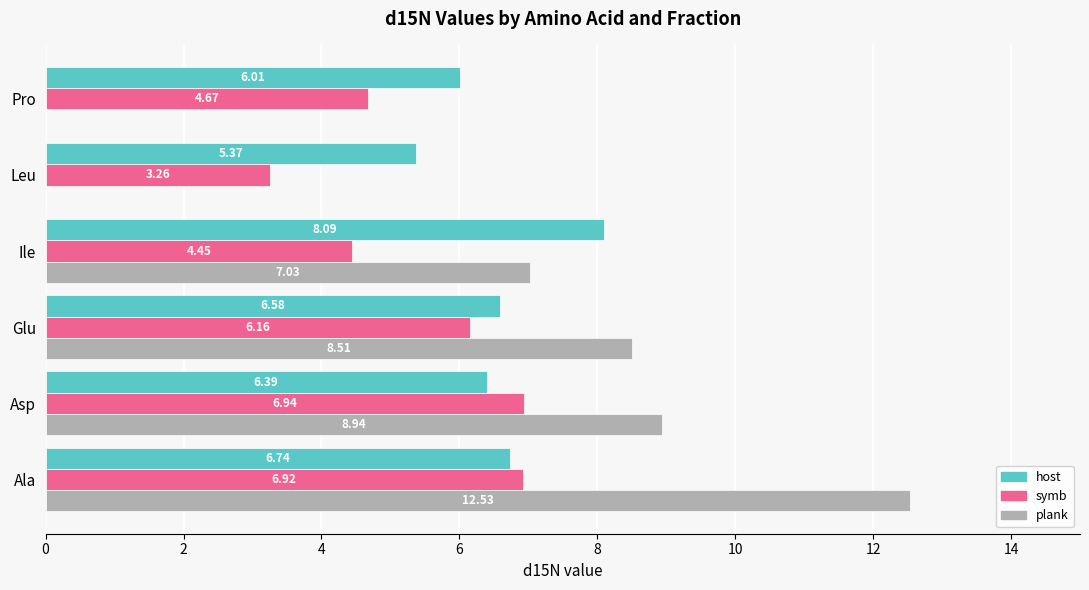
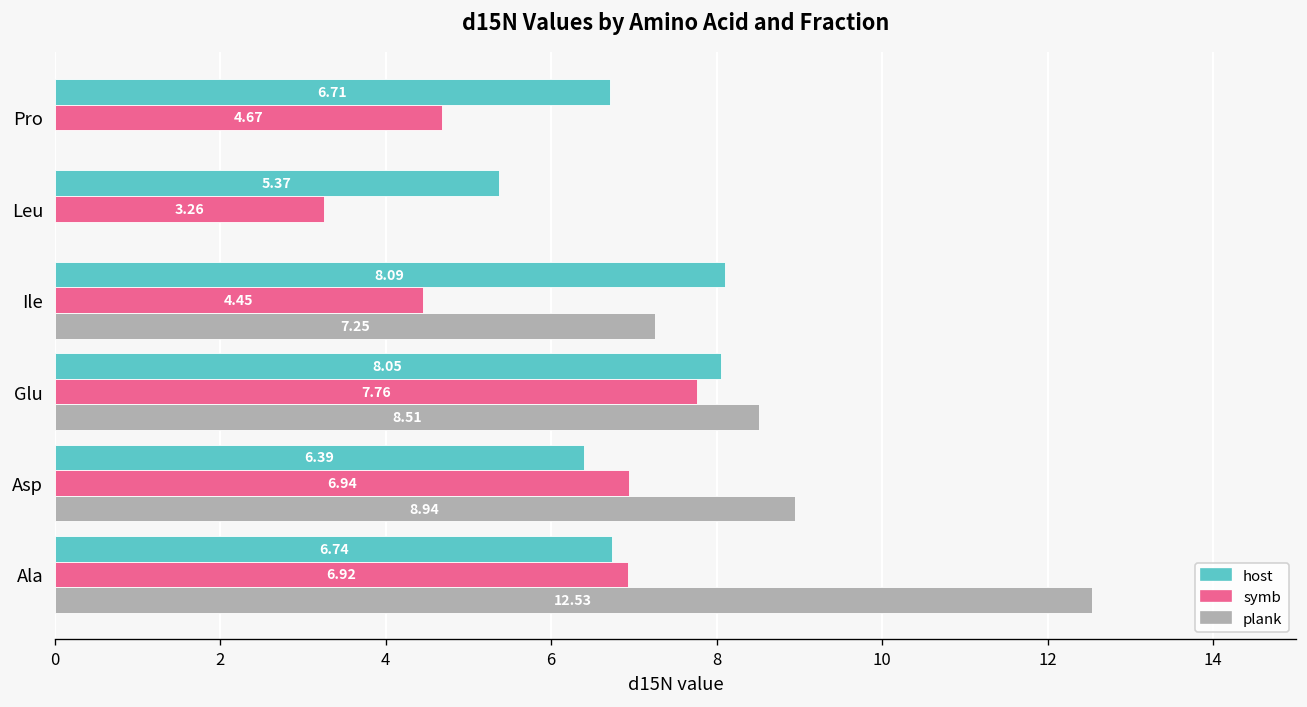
host, Pro: 6.01 -> 6.71
plank, Ile: 7.03 -> 7.25
host, Glu: 6.58 -> 8.05
symb, Glu: 6.16 -> 7.76
